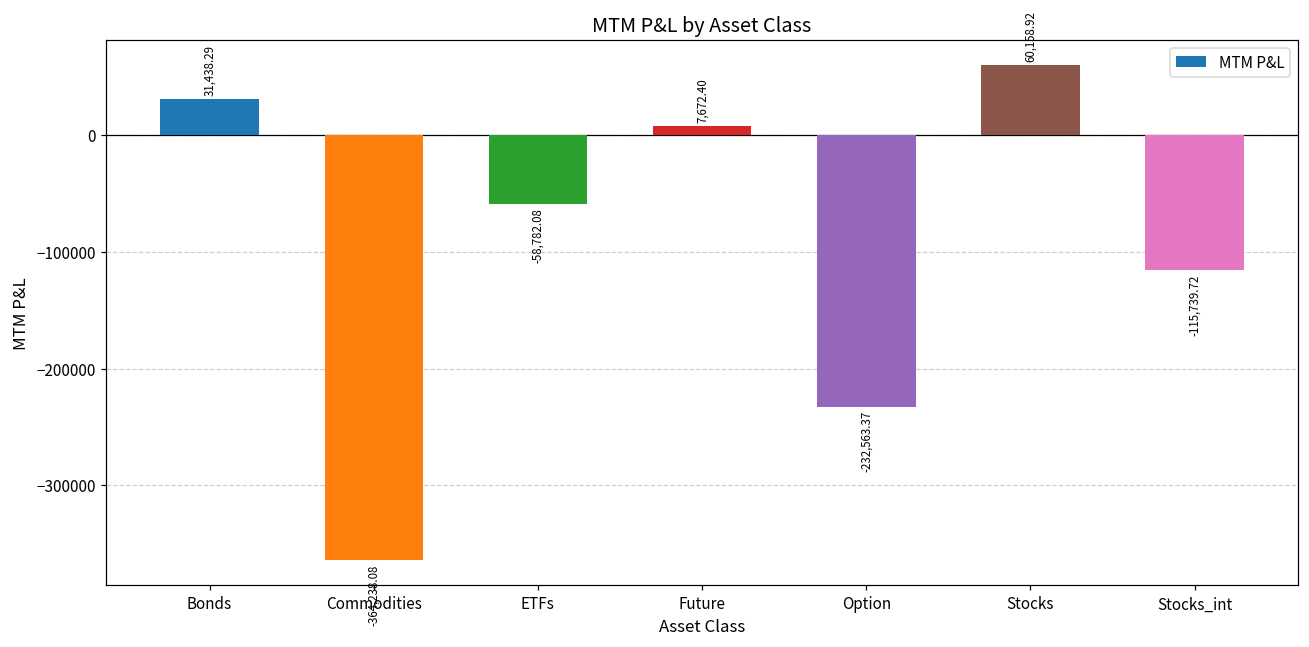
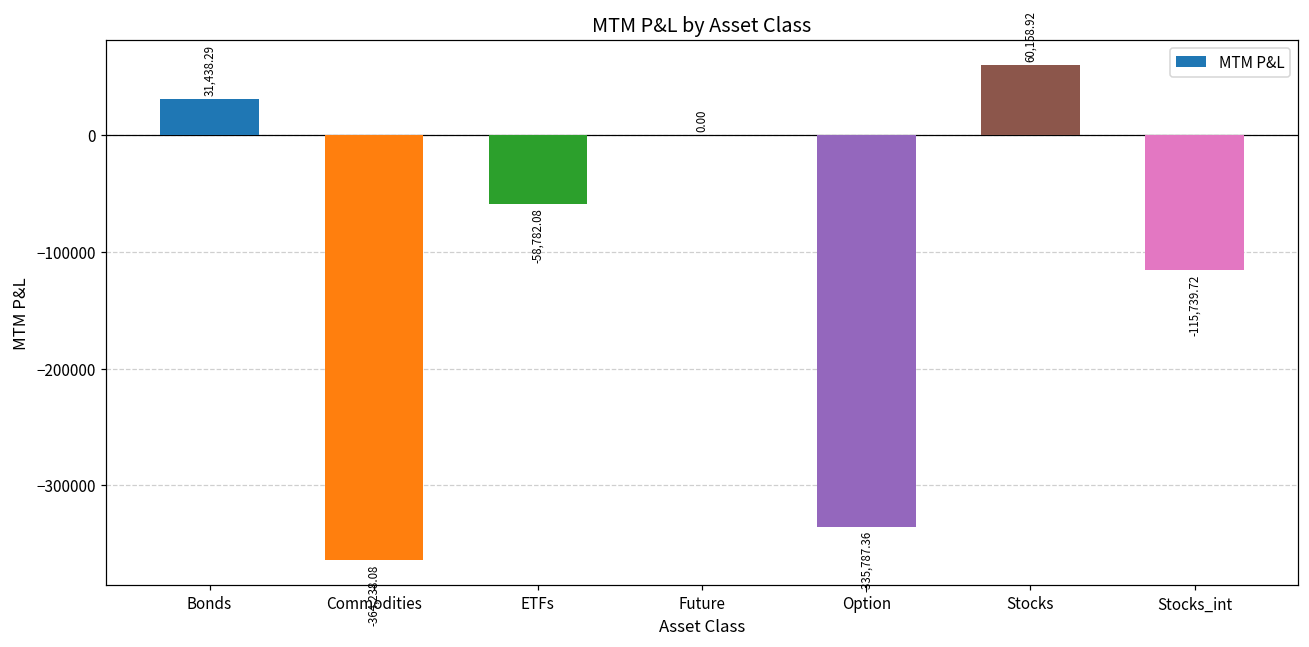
Future: 7,672.40 -> 0.00
Option: -232,563.37 -> -335,787.36
